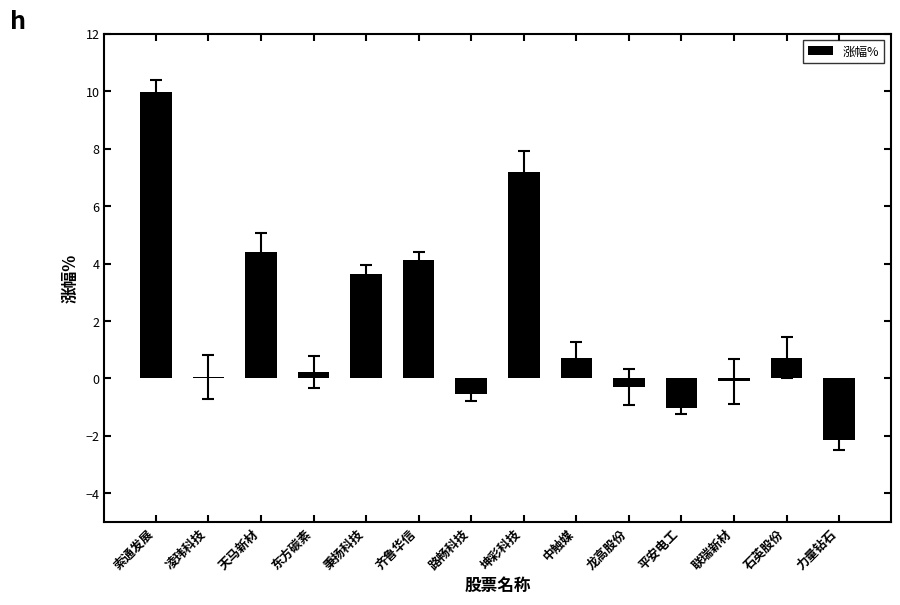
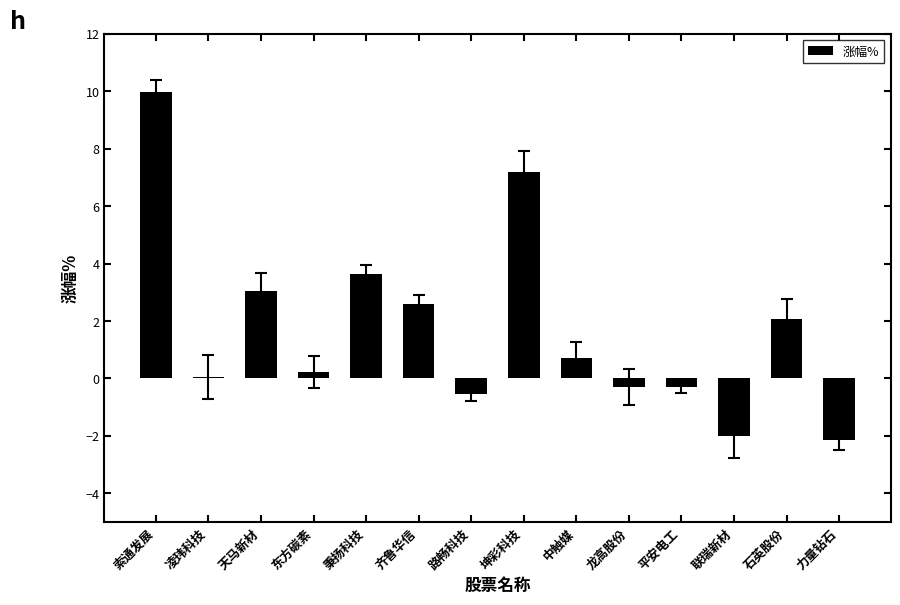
涨幅%, 天马新材: 4.4 -> 3.1
涨幅%, 齐鲁华信: 4.1 -> 2.6
涨幅%, 平安电工: -1.0 -> -0.3
涨幅%, 联瑞新材: -0.1 -> -2.0
涨幅%, 石英股份: 0.7 -> 2.1
